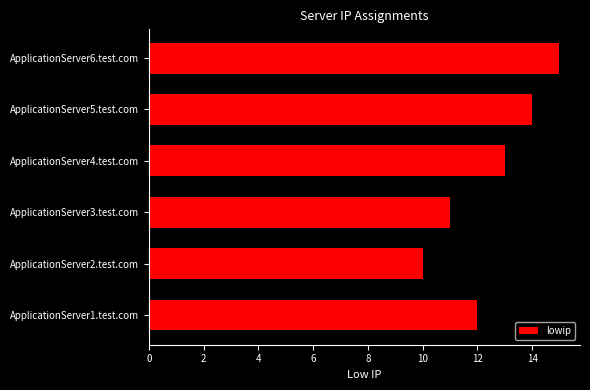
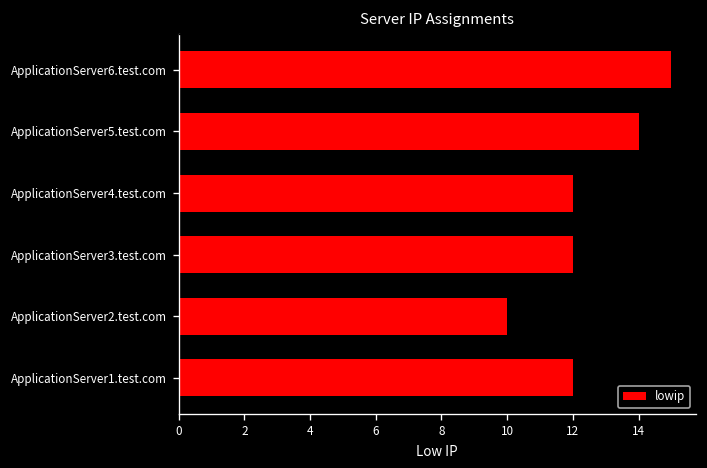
ApplicationServer4.test.com: 13 -> 12
ApplicationServer3.test.com: 11 -> 12
